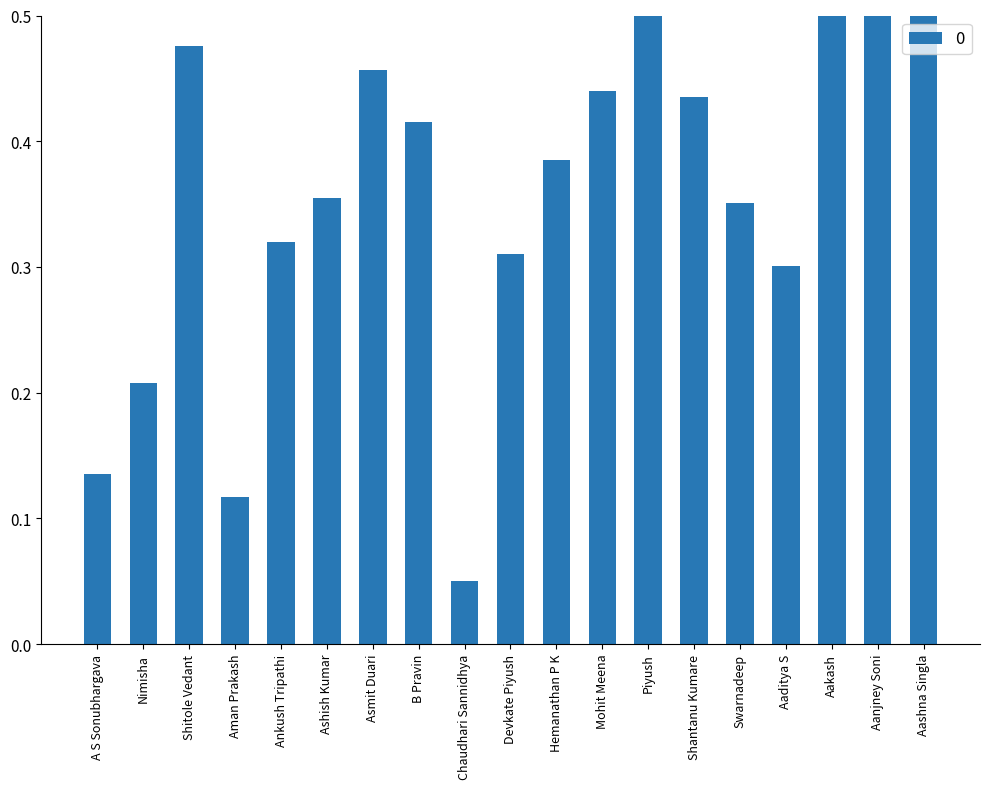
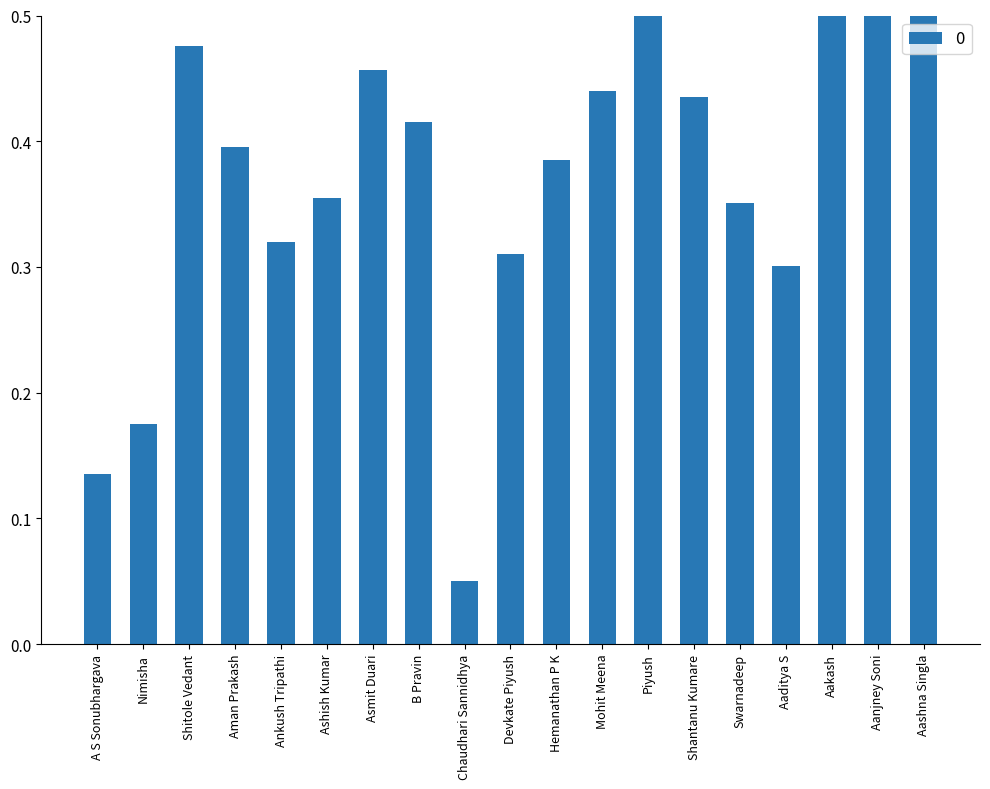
Nimisha: 0.208 -> 0.175
Aman Prakash: 0.117 -> 0.395
